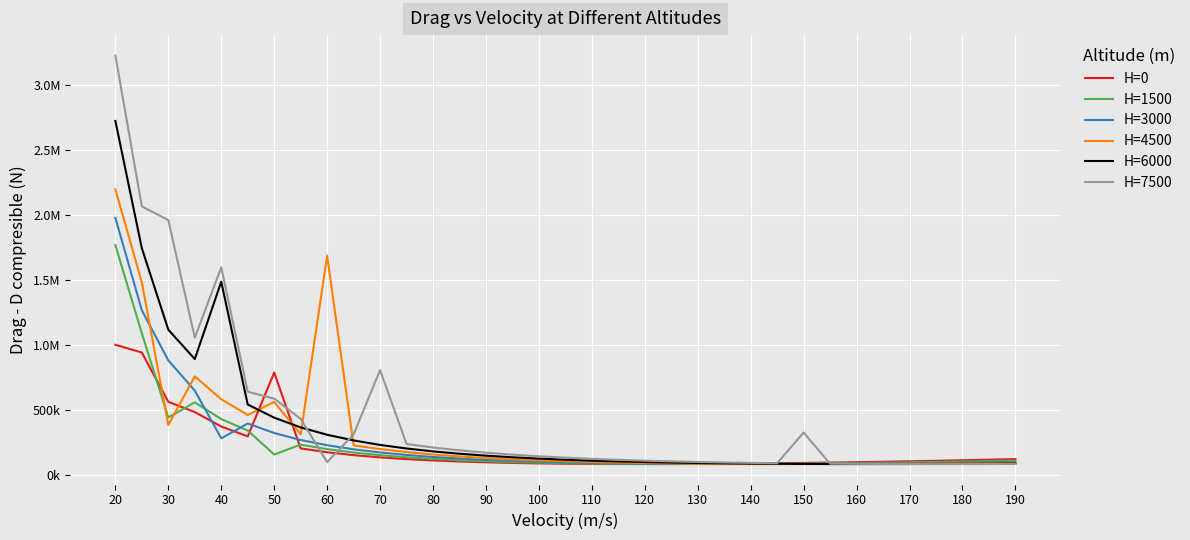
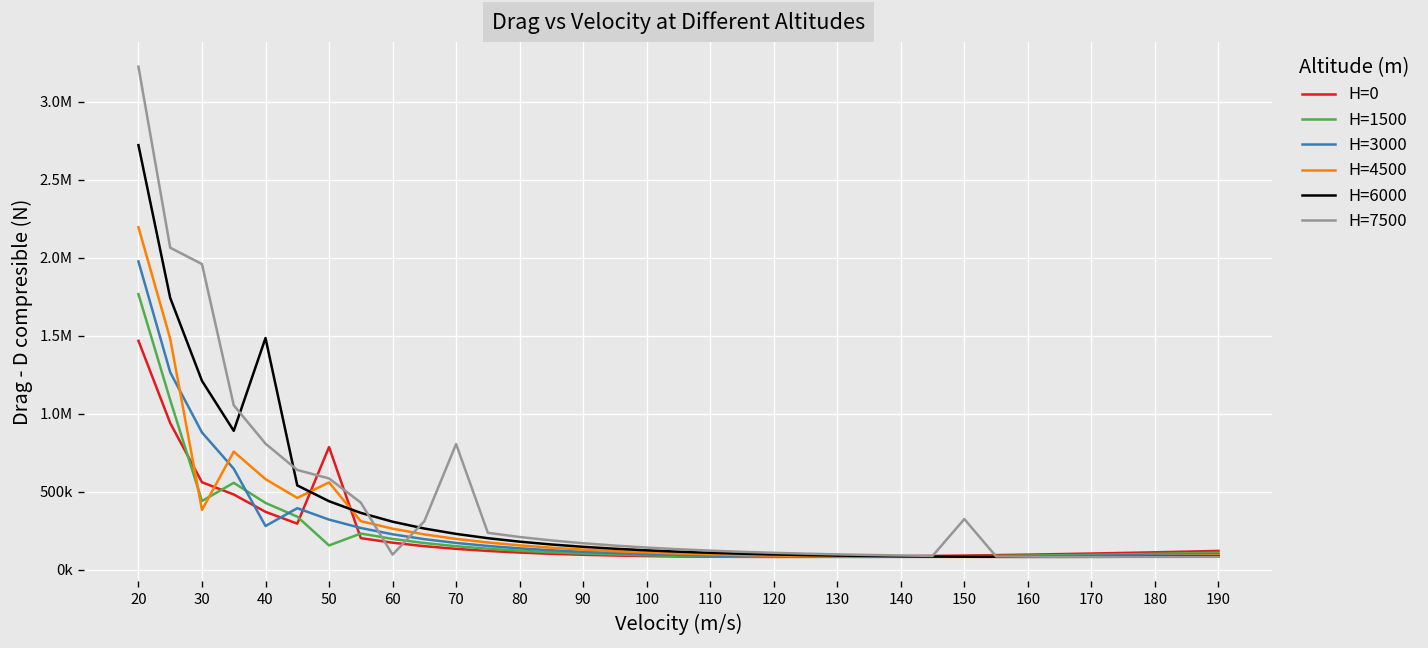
H=0, 20: 1000000 -> 1470000
H=6000, 30: 1120000 -> 1210000
H=7500, 40: 1600000 -> 810000
H=4500, 60: 1690000 -> 260000
